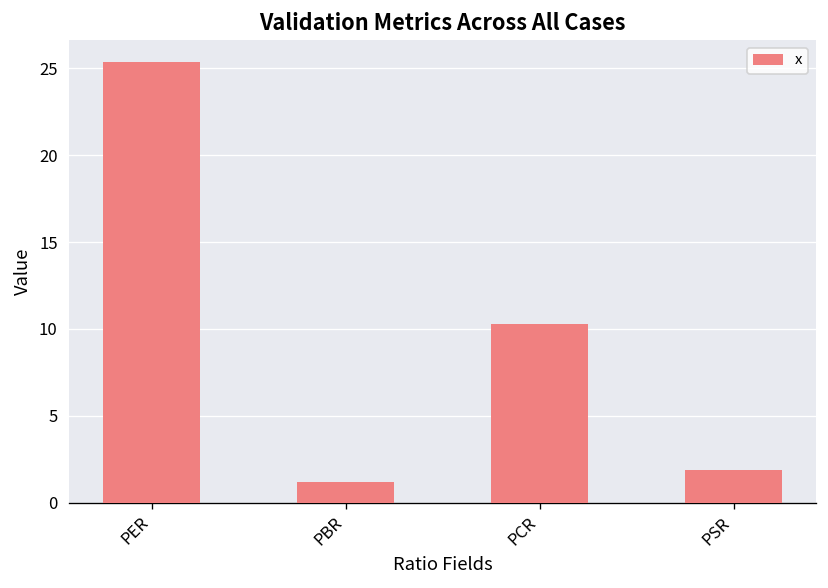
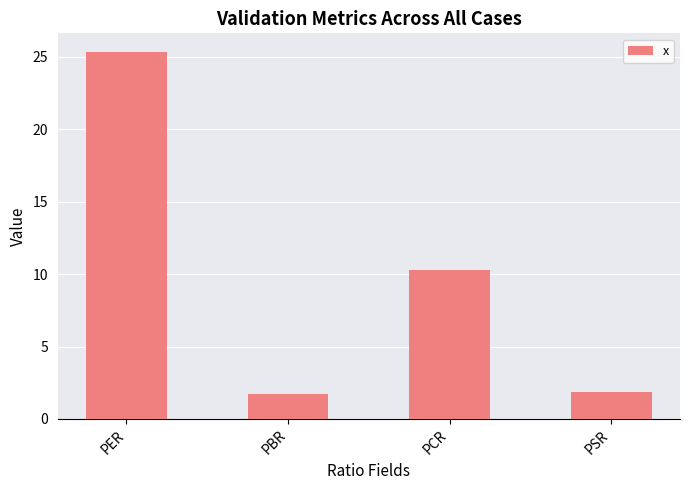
PBR: 1.2 -> 1.8
